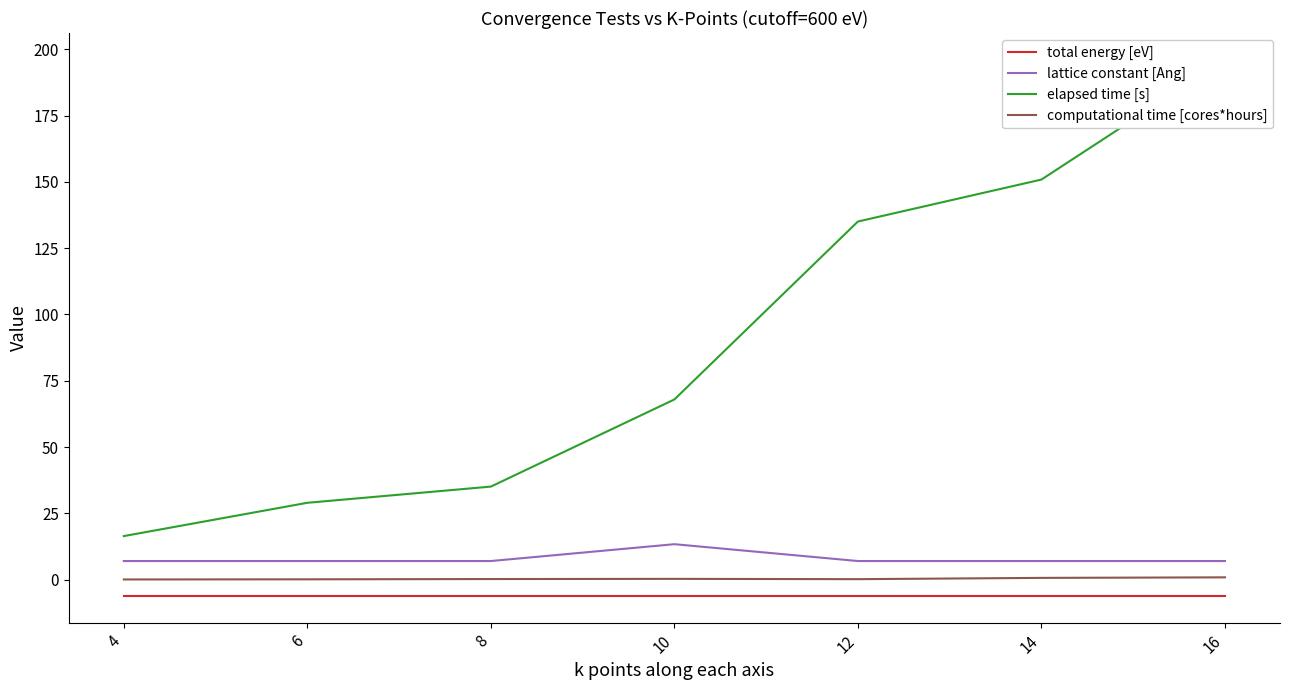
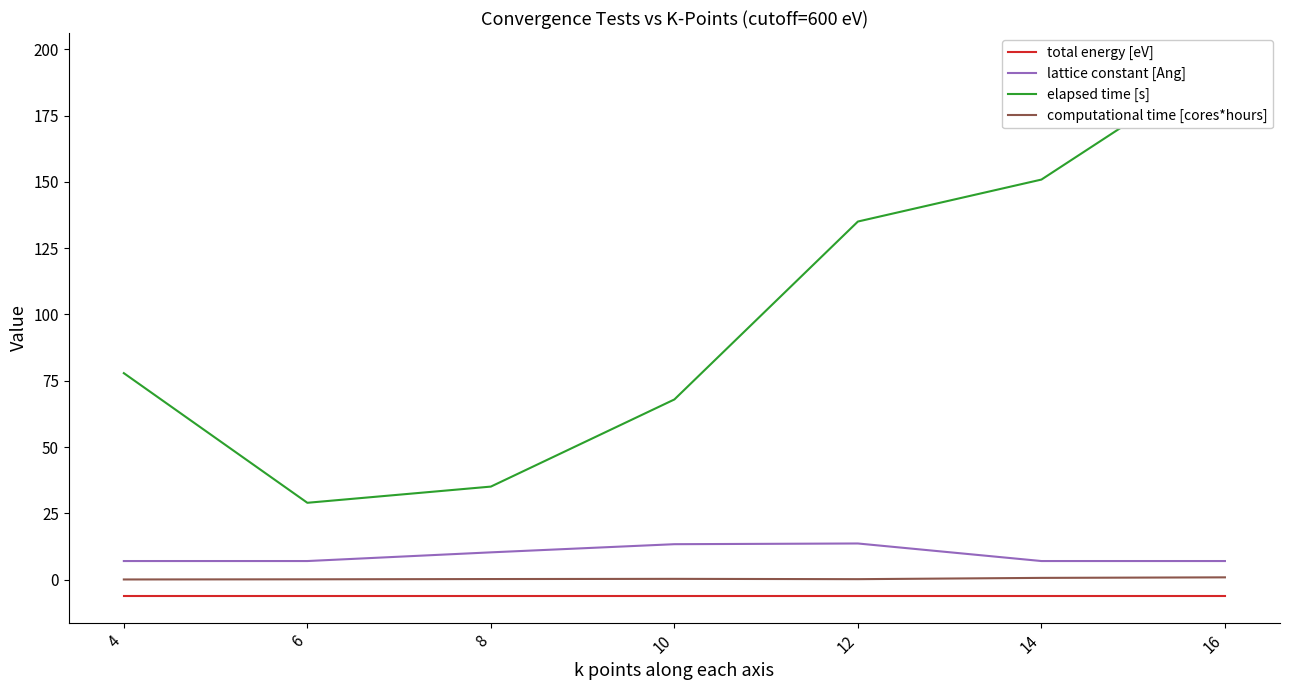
elapsed time [s], 4: 16 -> 78
lattice constant [Ang], 8: 7 -> 10
lattice constant [Ang], 12: 7 -> 14
